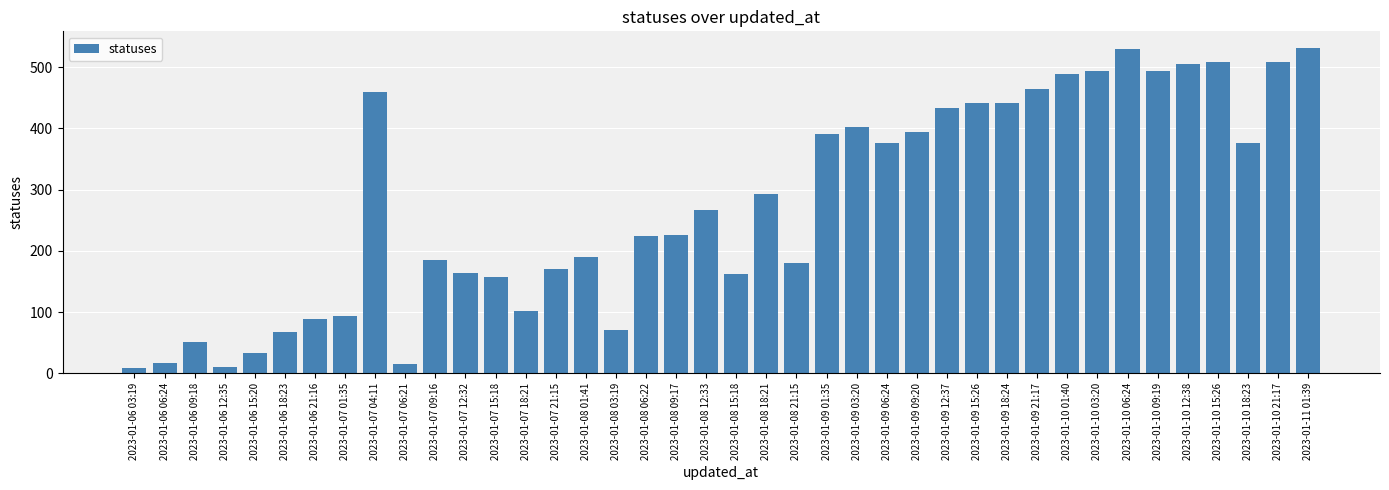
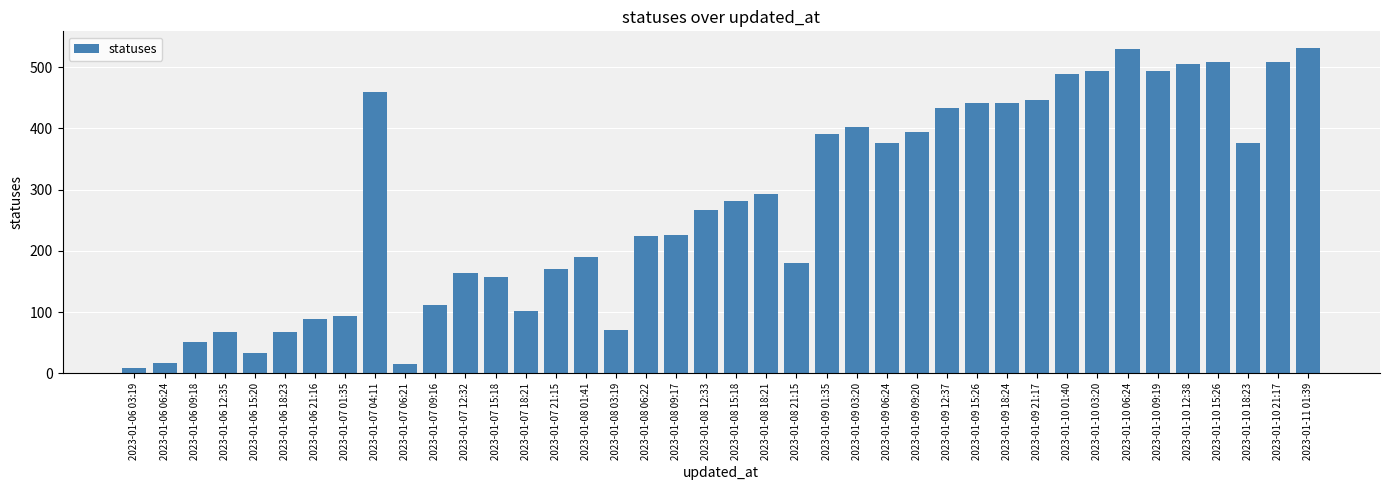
2023-01-06 12:35: 10 -> 70
2023-01-07 09:16: 190 -> 110
2023-01-08 15:18: 160 -> 280
2023-01-09 21:17: 470 -> 450
